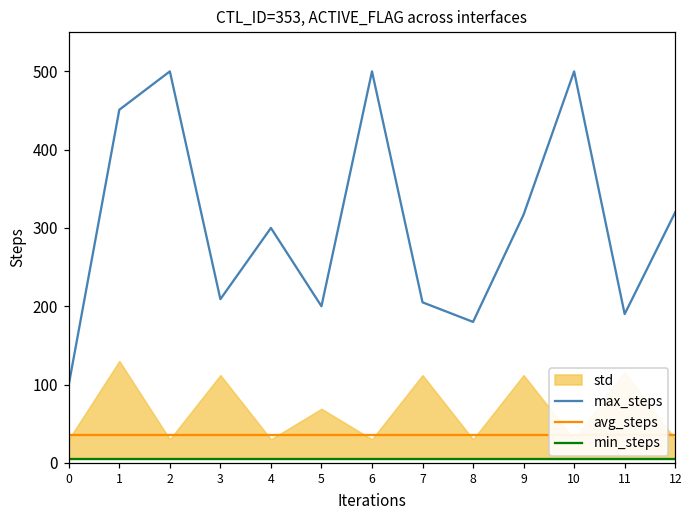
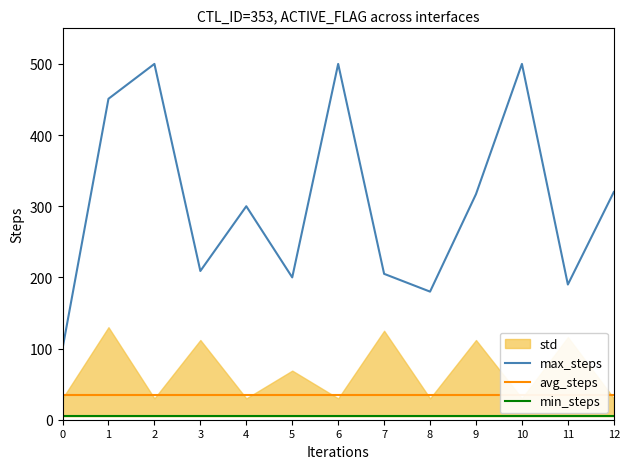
std, 7: 110 -> 130
